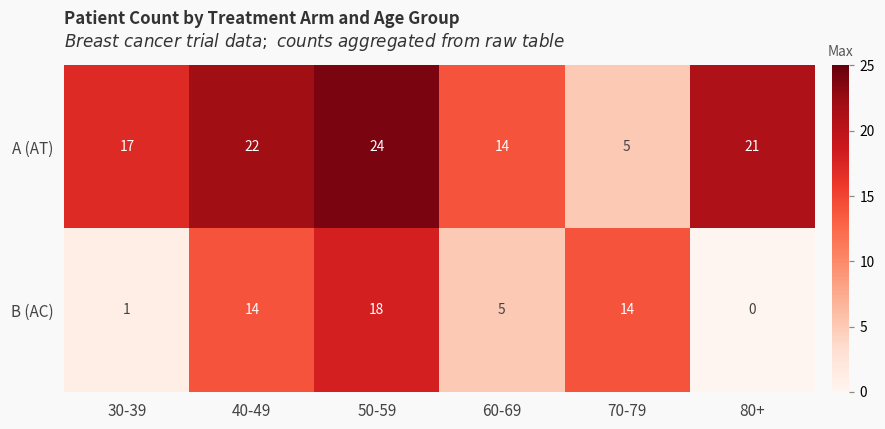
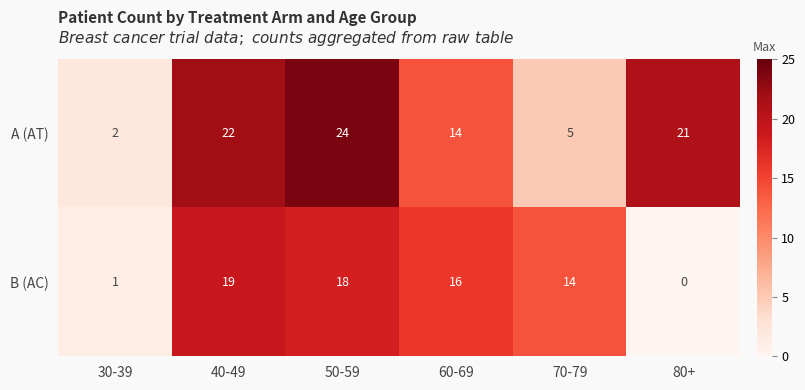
A (AT), 30-39: 17 -> 2
B (AC), 40-49: 14 -> 19
B (AC), 60-69: 5 -> 16
